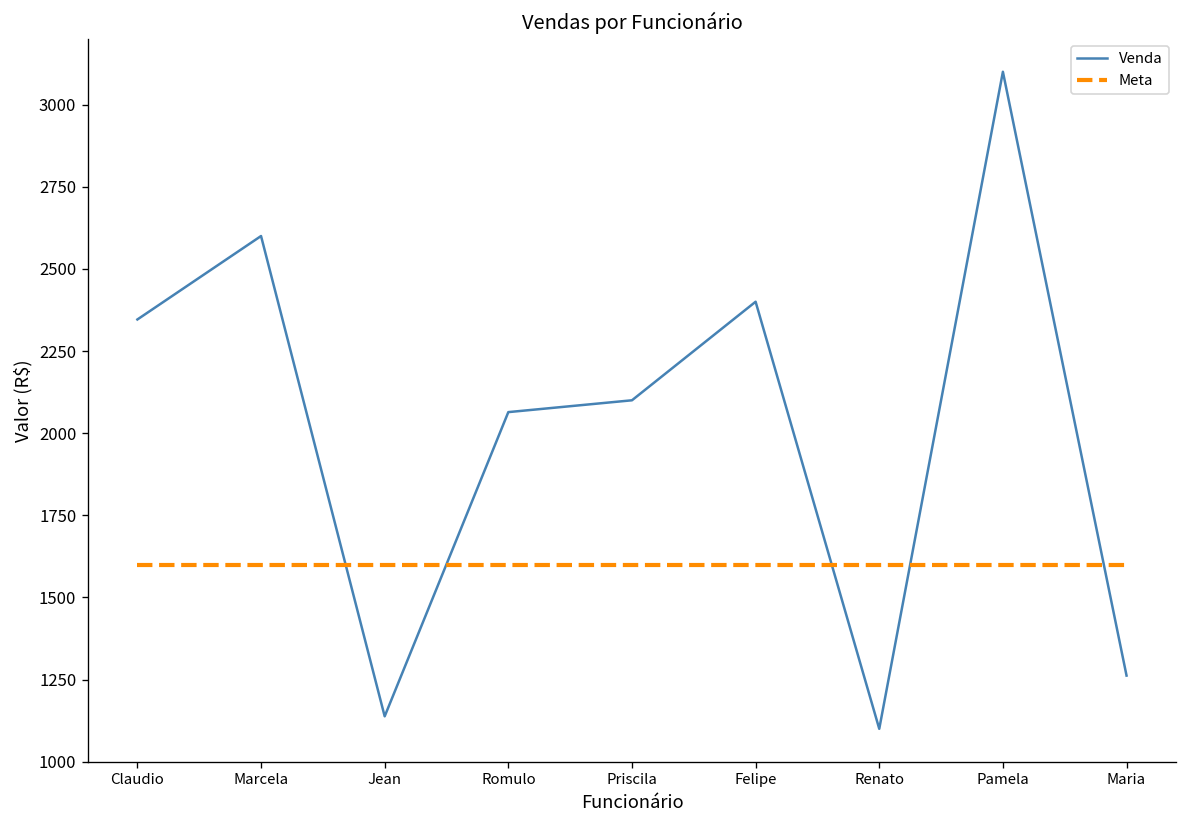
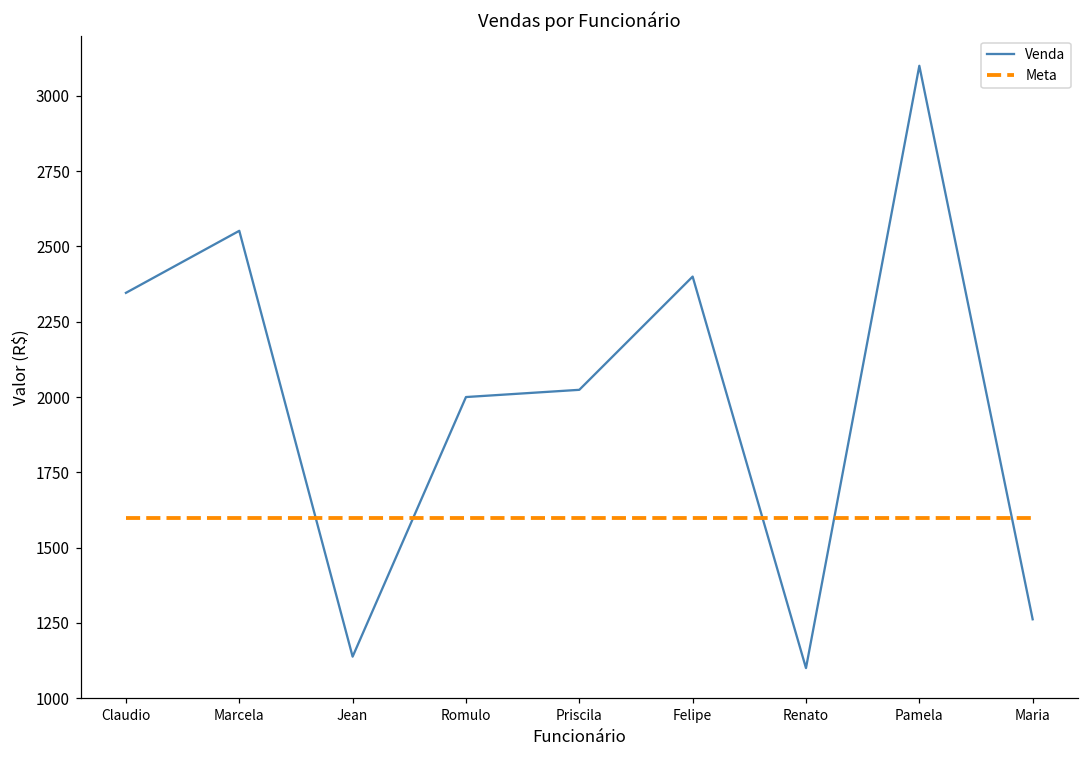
Venda, Marcela: 2600 -> 2550
Venda, Romulo: 2060 -> 2000
Venda, Priscila: 2100 -> 2020
